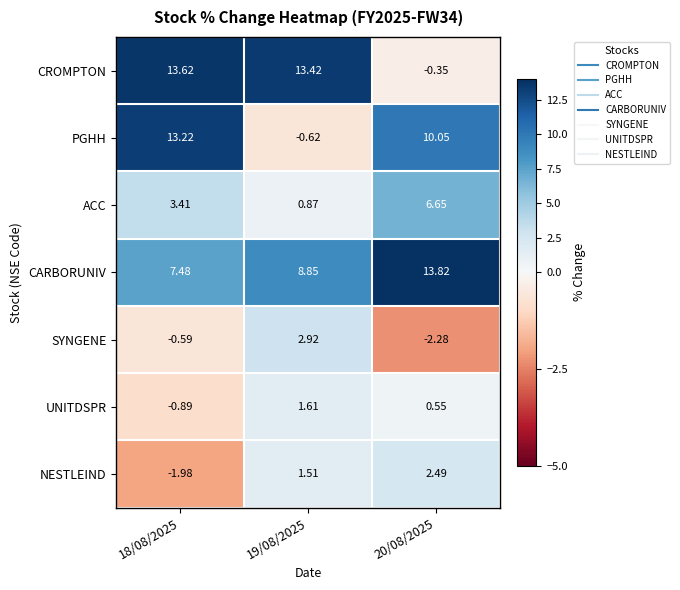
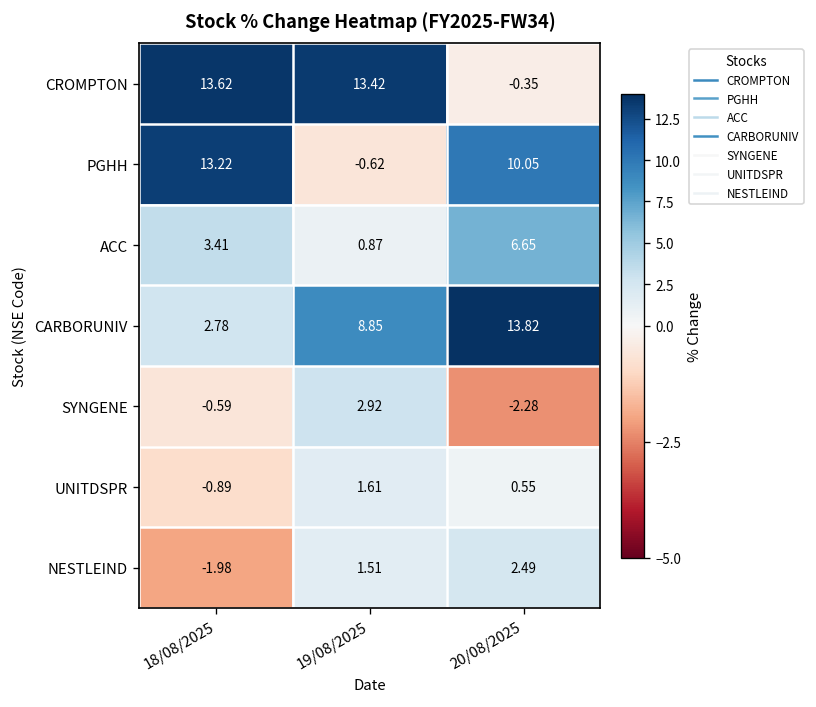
CARBORUNIV, 18/08/2025: 7.48 -> 2.78
